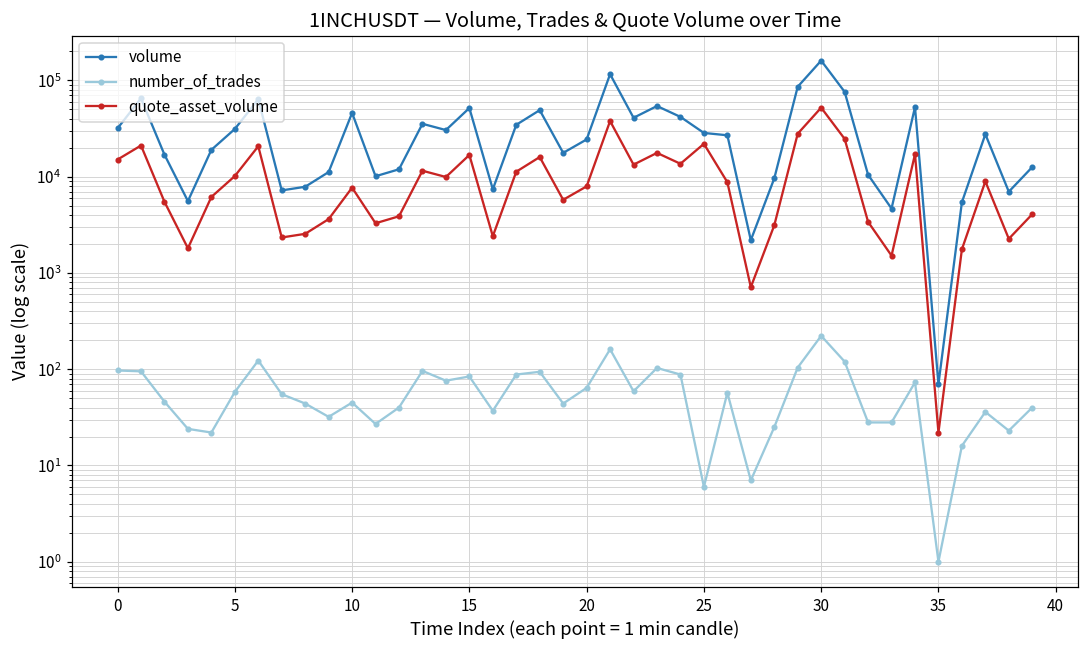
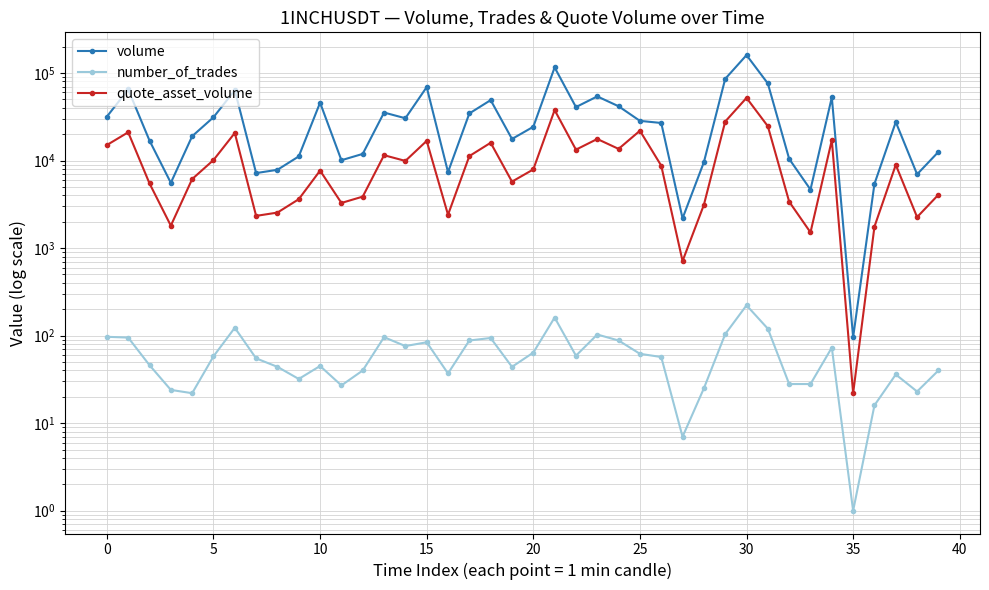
volume, 15: 50000 -> 70000
number_of_trades, 25: 6 -> 60
volume, 35: 70 -> 100
